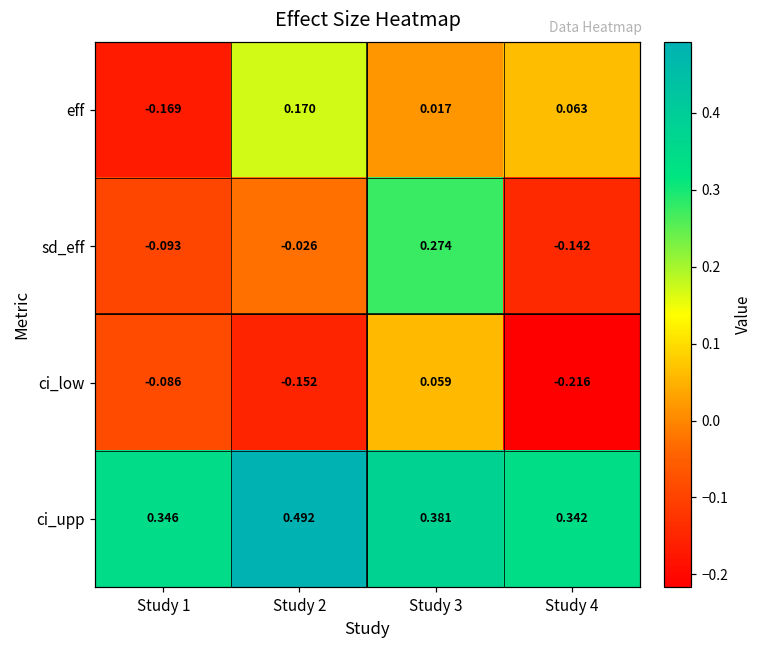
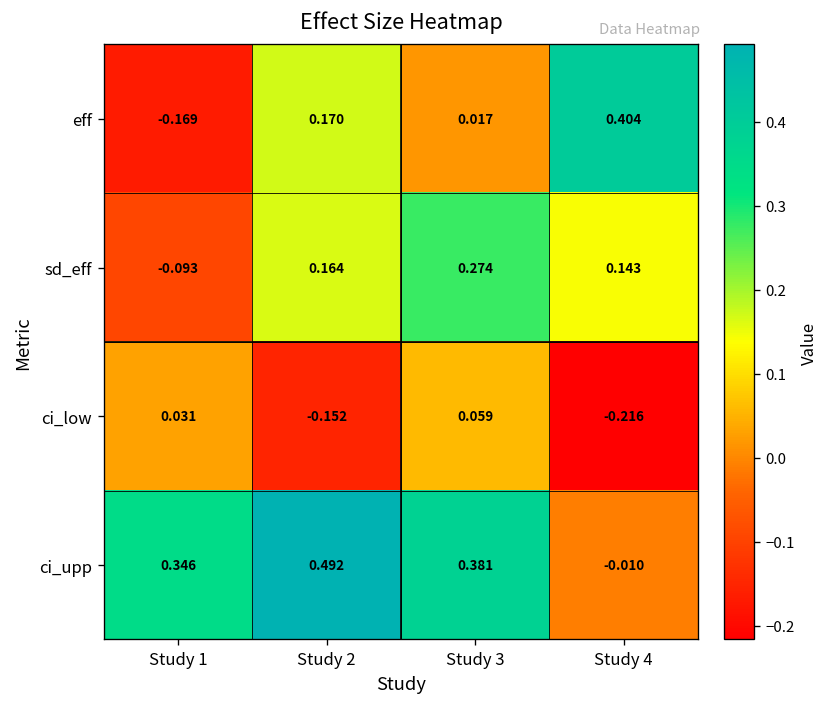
eff, Study 4: 0.063 -> 0.404
sd_eff, Study 2: -0.026 -> 0.164
sd_eff, Study 4: -0.142 -> 0.143
ci_low, Study 1: -0.086 -> 0.031
ci_upp, Study 4: 0.342 -> -0.010
